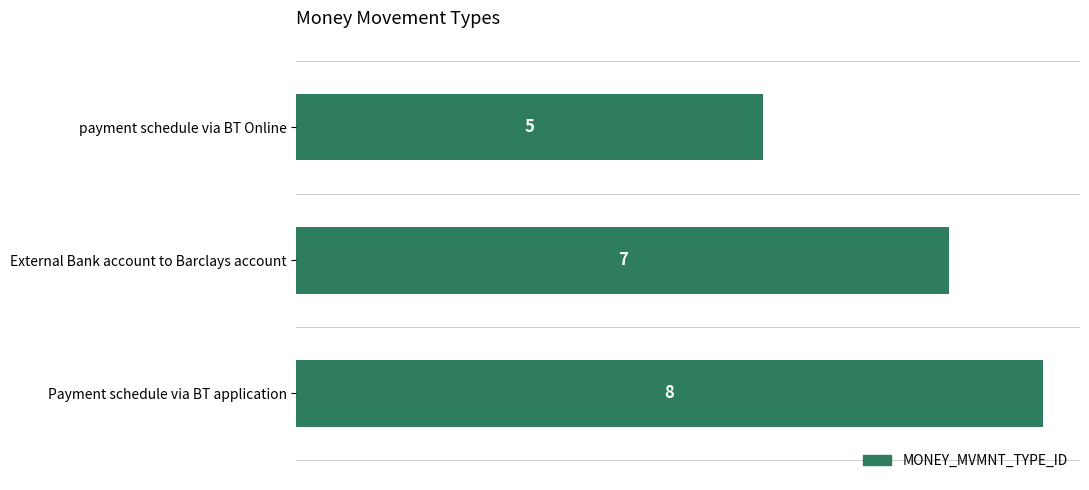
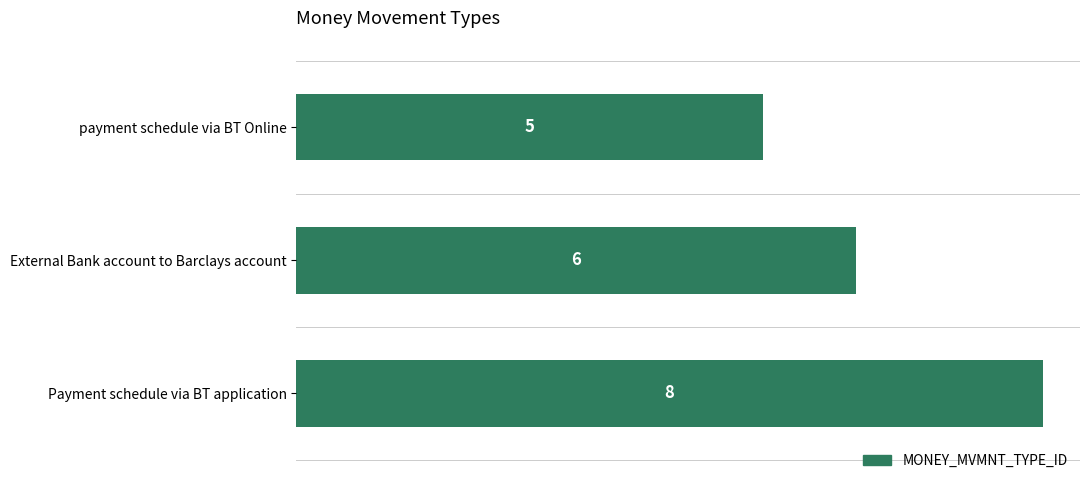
External Bank account to Barclays account: 7 -> 6
